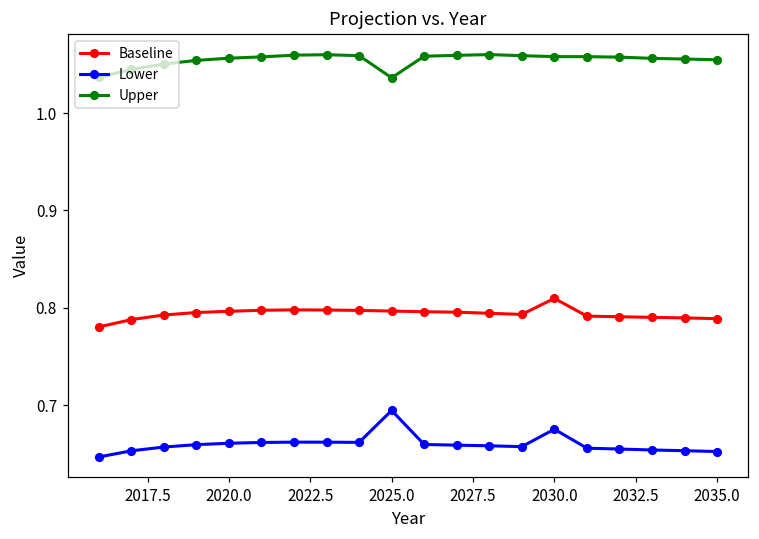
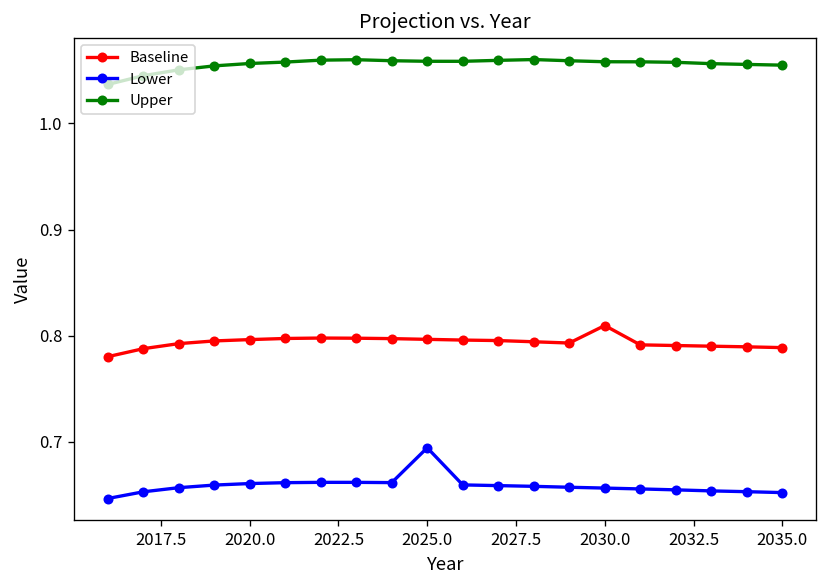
Upper, 2025.0: 1.04 -> 1.06
Lower, 2030.0: 0.68 -> 0.66
